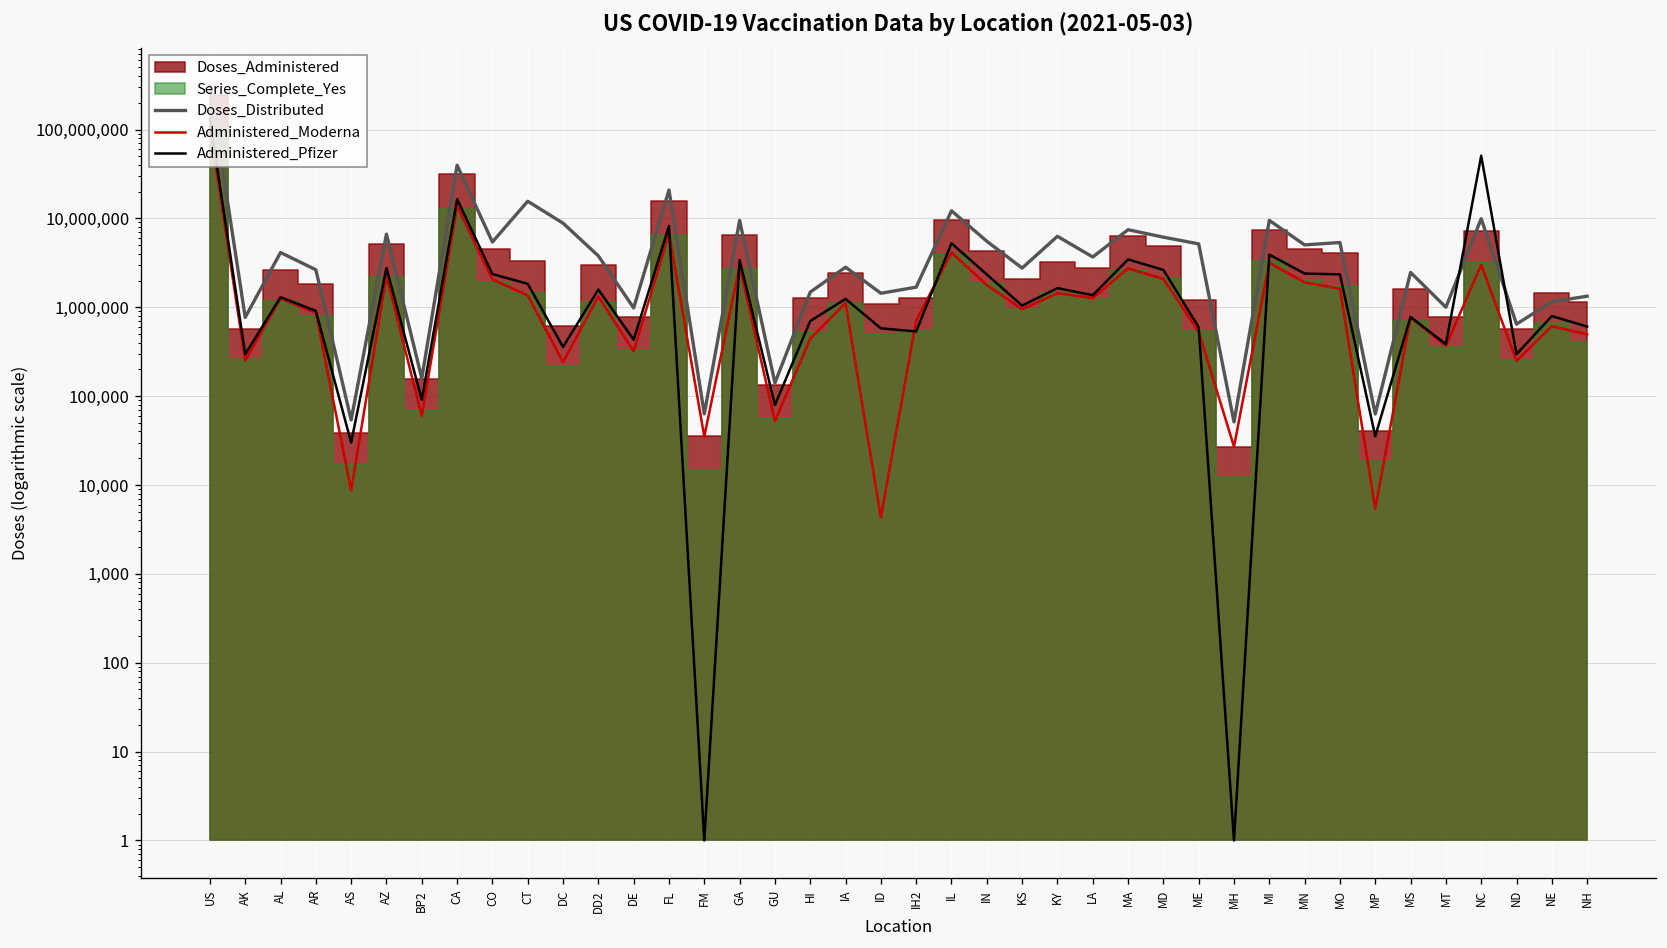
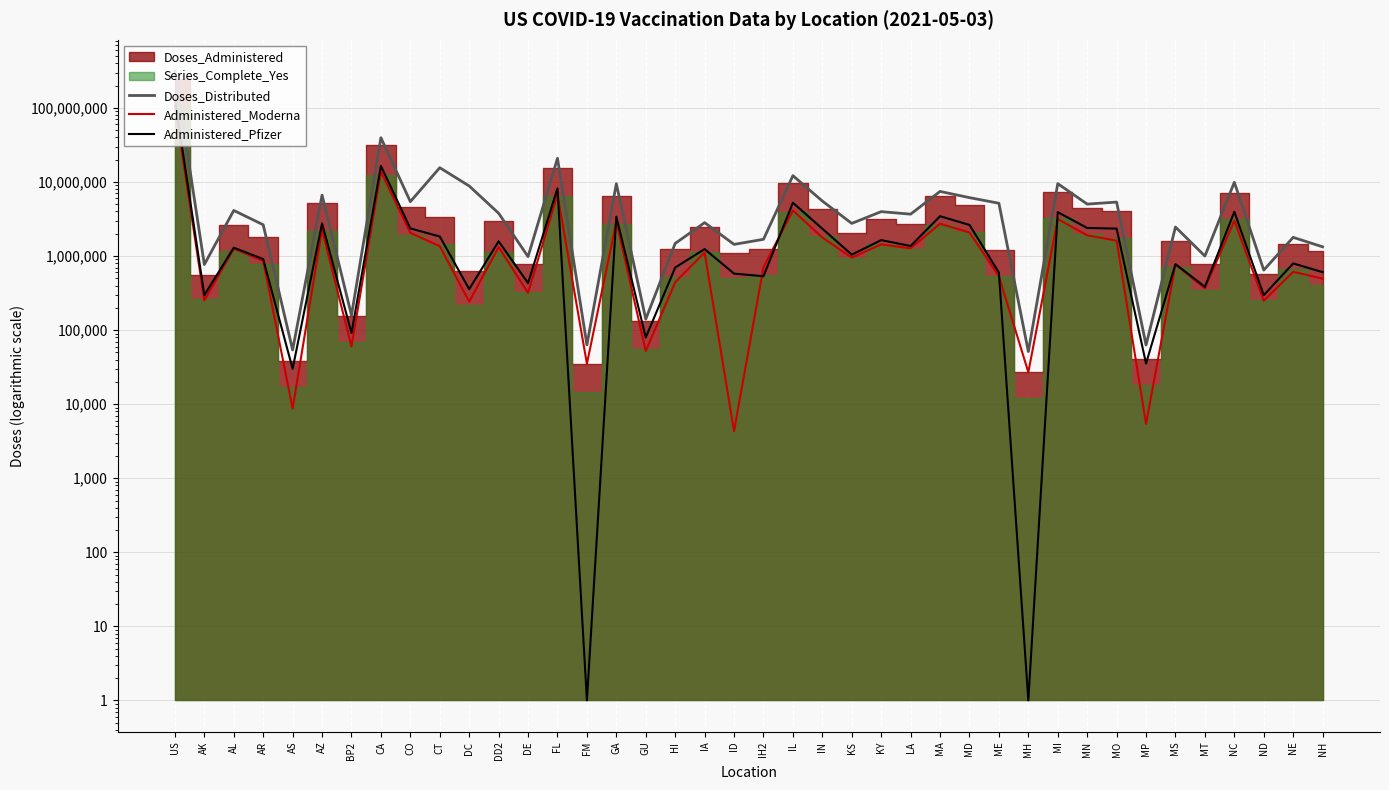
Doses_Distributed, KY: 6,000,000 -> 4,000,000
Administered_Pfizer, NC: 50,000,000 -> 4,000,000
Doses_Distributed, NE: 1,200,000 -> 1,800,000
